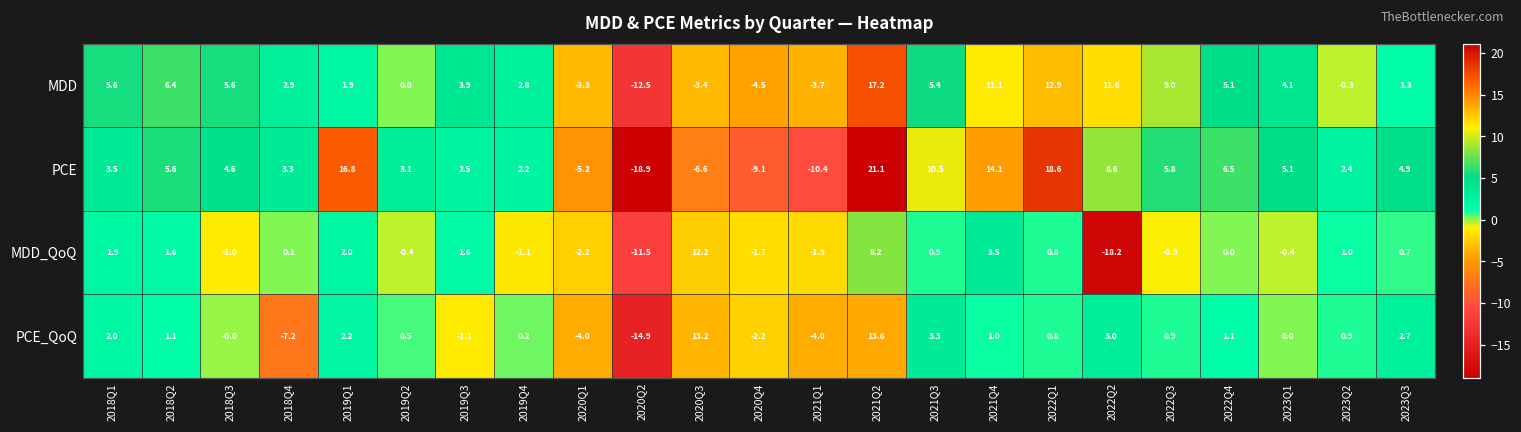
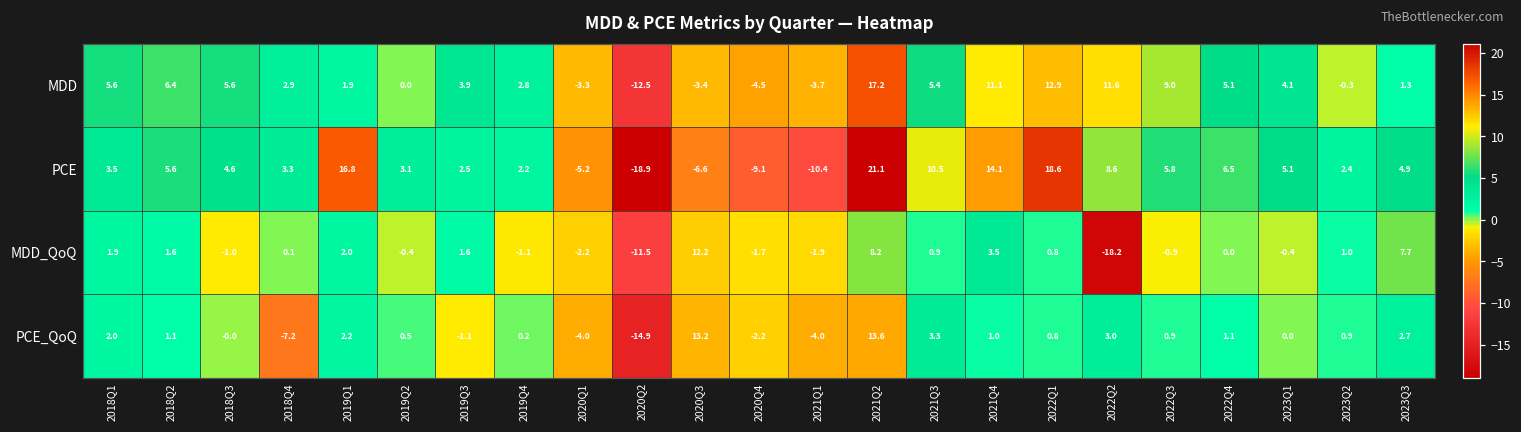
MDD_QoQ, 2023Q3: 0.7 -> 7.7
